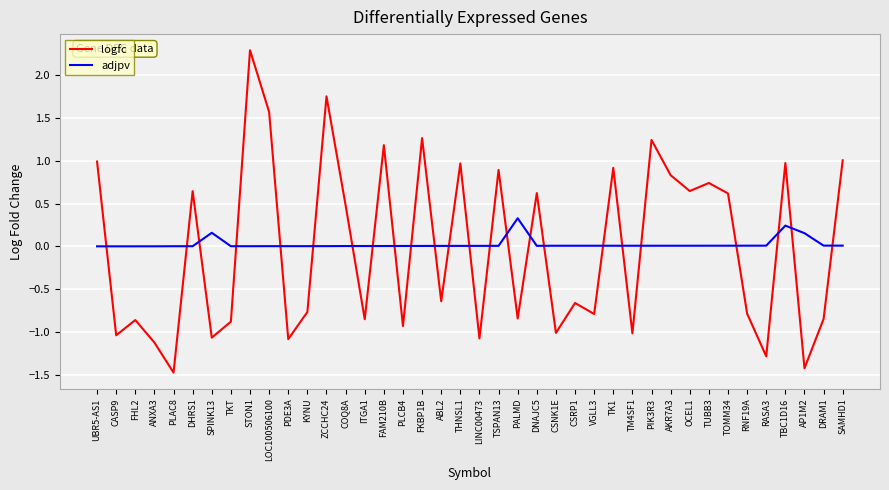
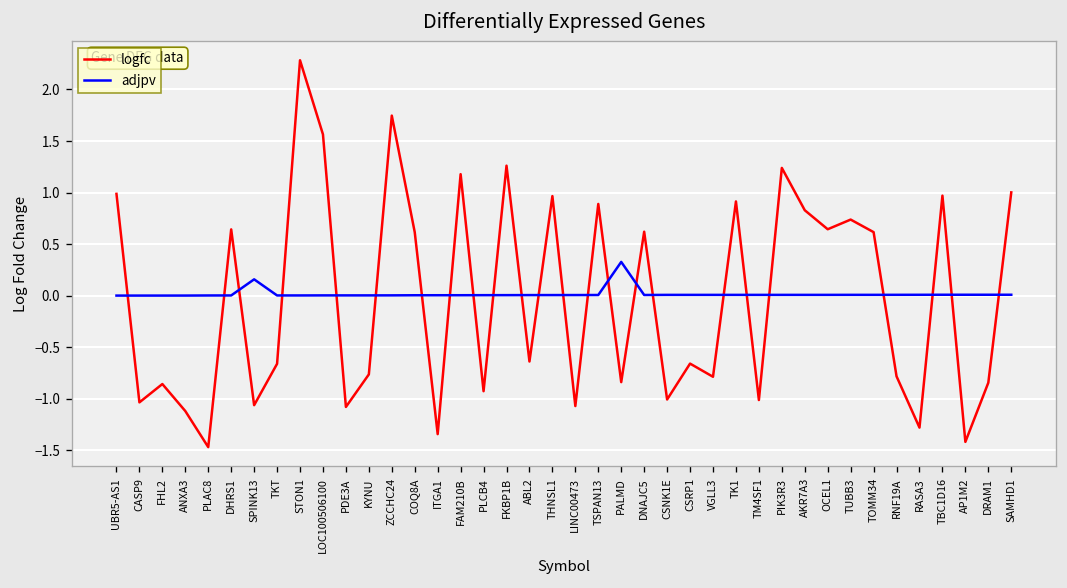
logfc, TKT: -0.9 -> -0.7
logfc, COQ8A: 0.5 -> 0.6
logfc, ITGA1: -0.8 -> -1.3
adjpv, TBC1D16: 0.2 -> 0.0
adjpv, AP1M2: 0.2 -> 0.0
